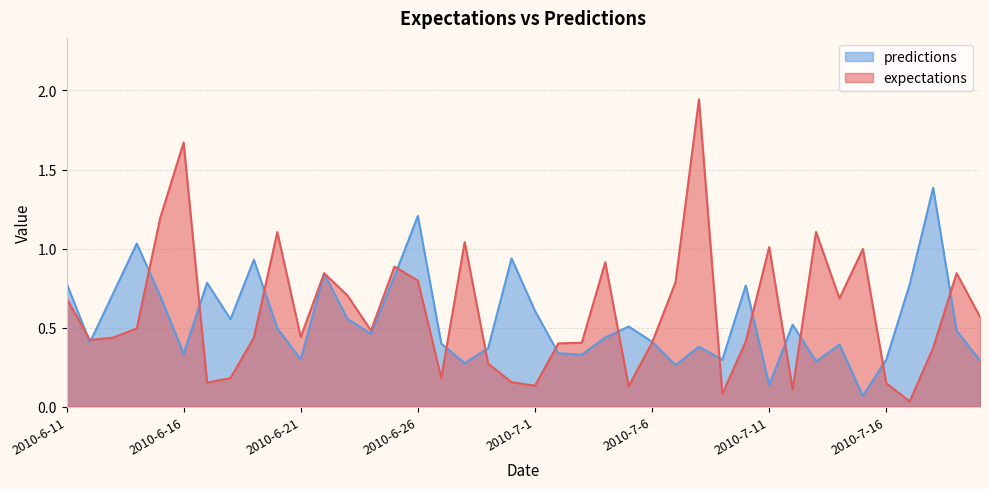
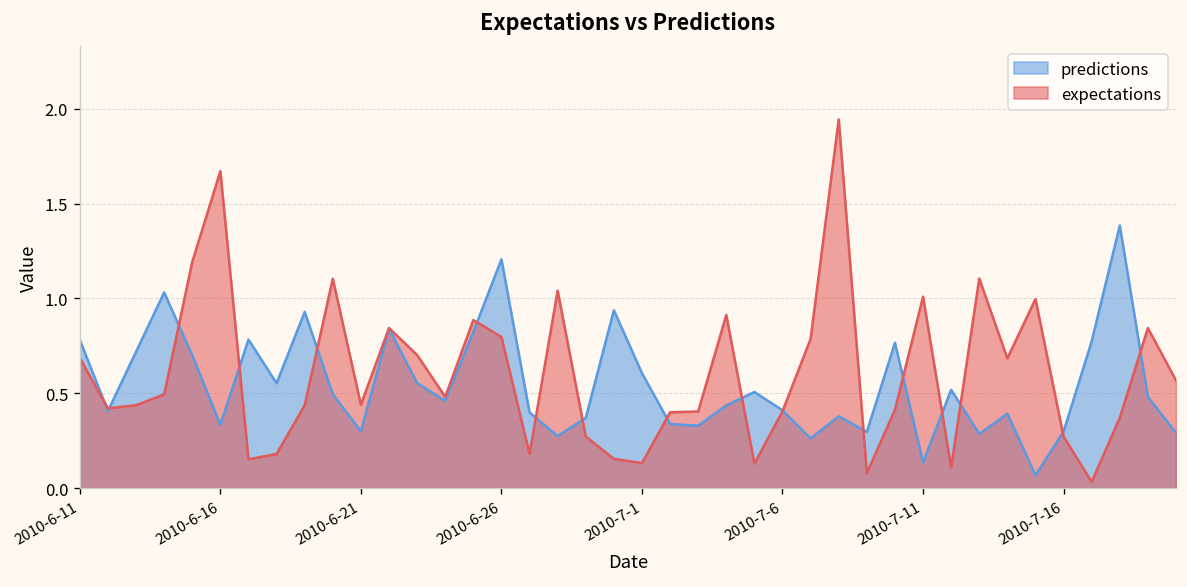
expectations, 2010-7-16: 0.15 -> 0.27
